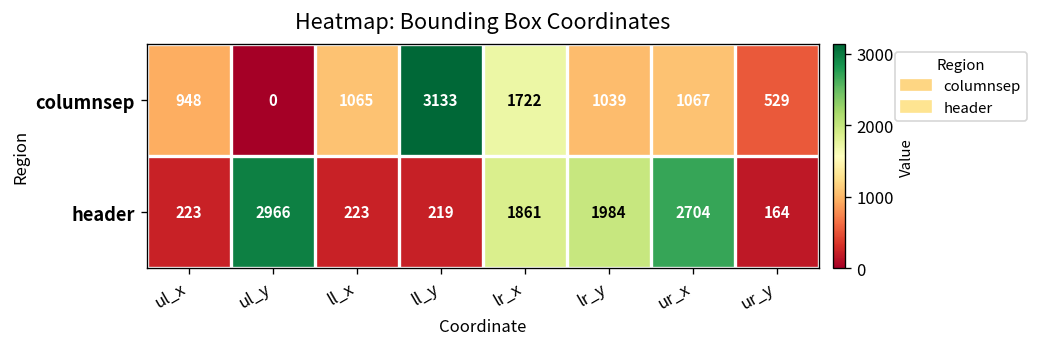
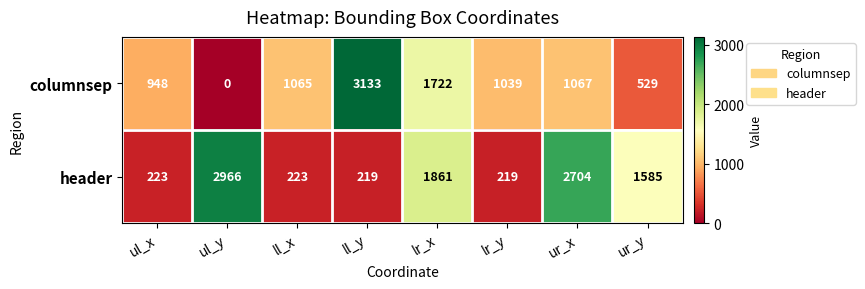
header, lr_y: 1984 -> 219
header, ur_y: 164 -> 1585
